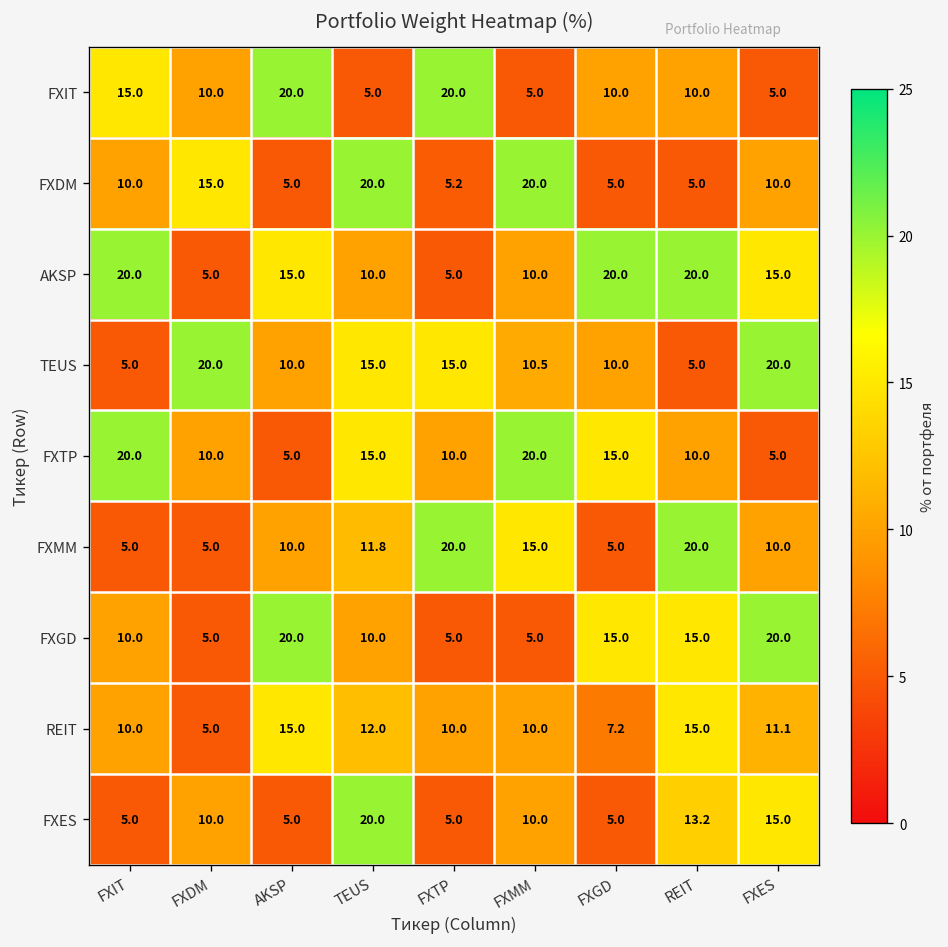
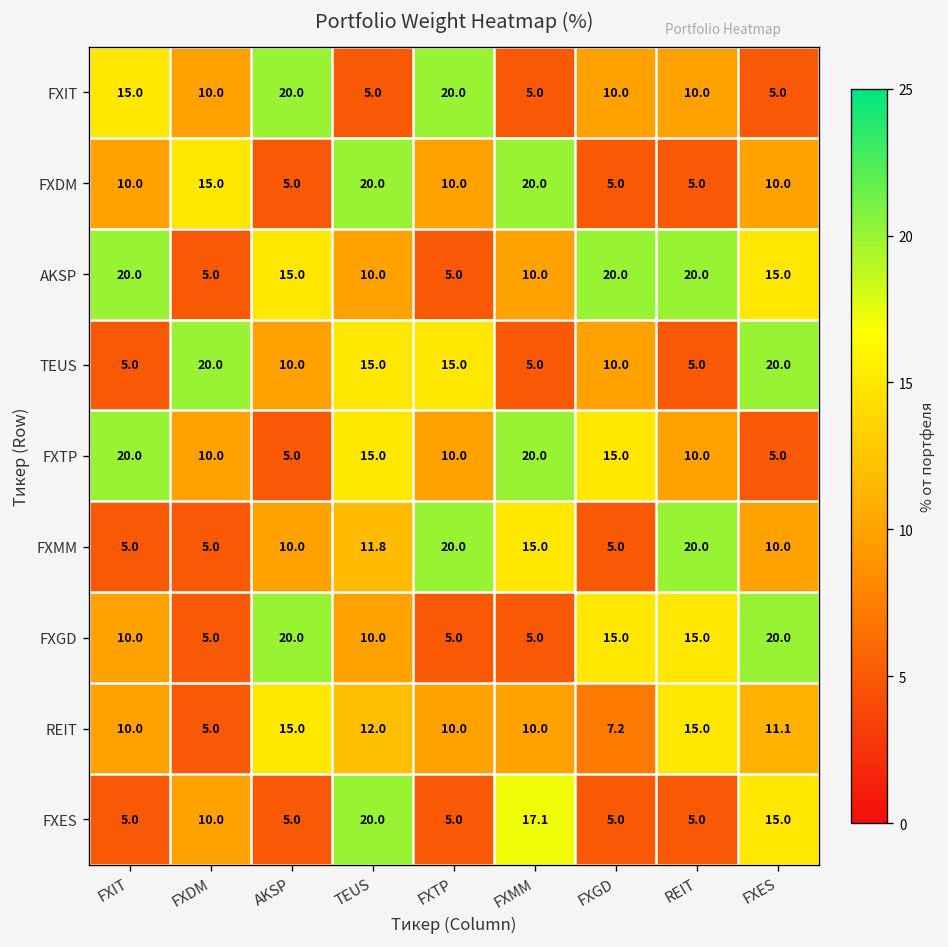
FXDM, FXTP: 5.2 -> 10.0
TEUS, FXMM: 10.5 -> 5.0
FXES, FXMM: 10.0 -> 17.1
FXES, REIT: 13.2 -> 5.0
